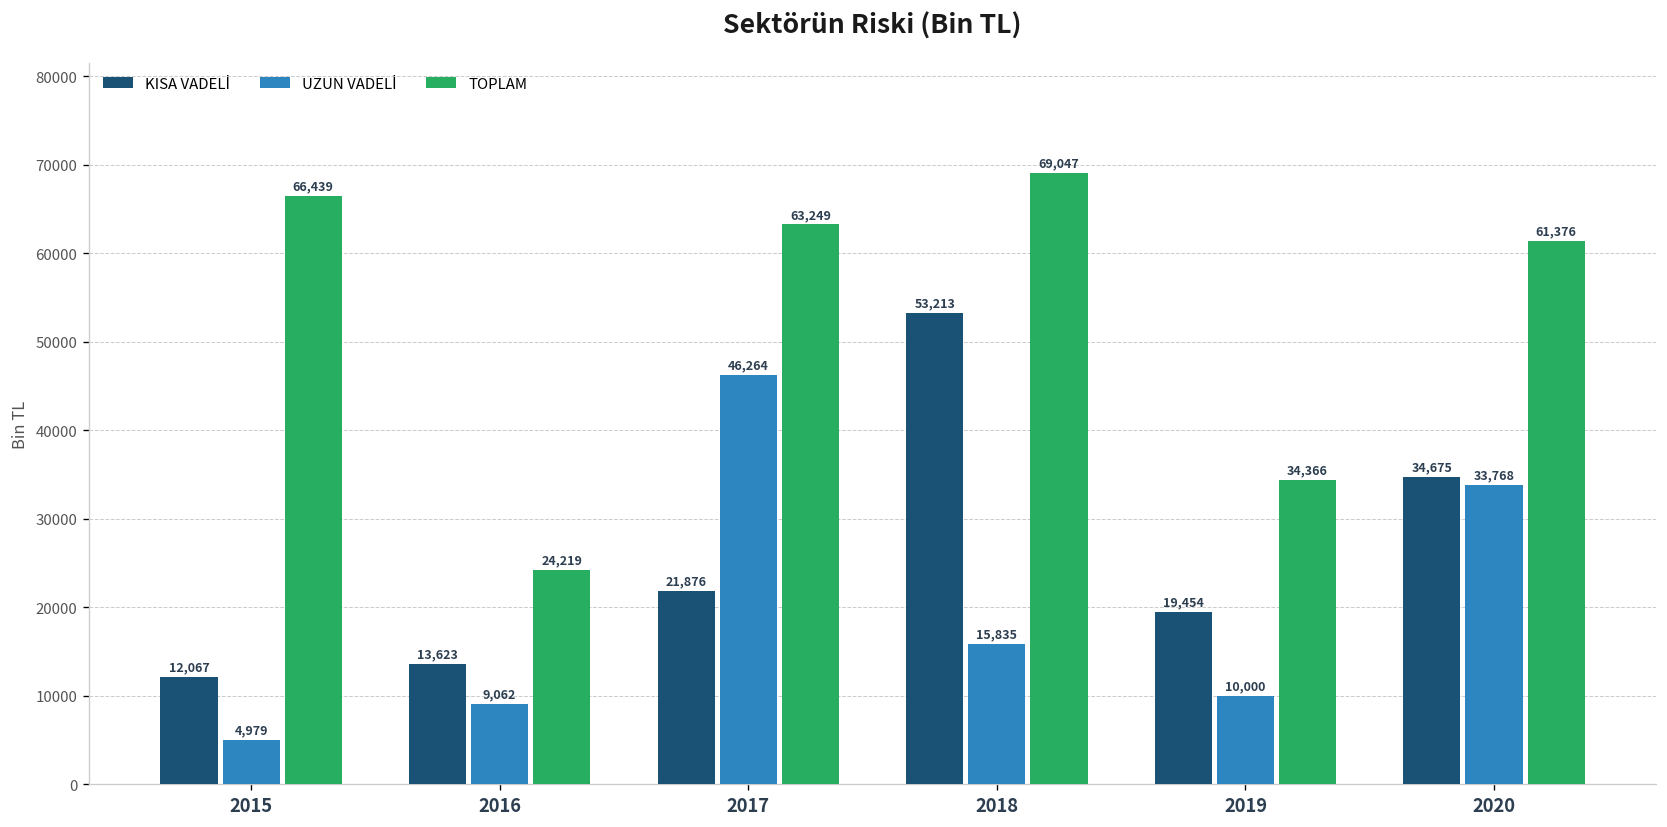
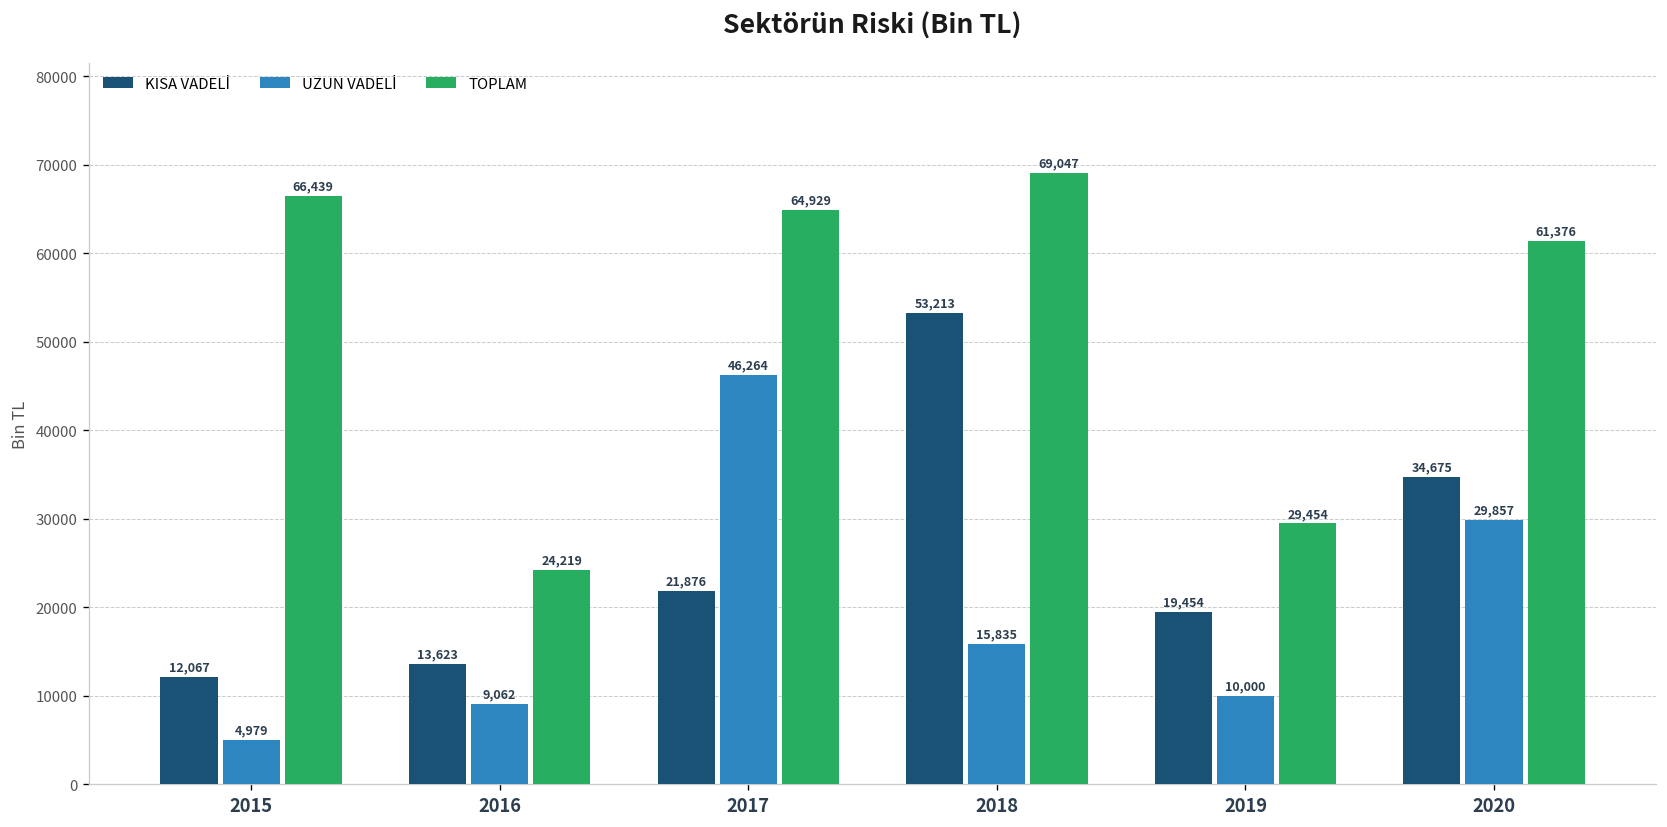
TOPLAM, 2017: 63,249 -> 64,929
TOPLAM, 2019: 34,366 -> 29,454
UZUN VADELİ, 2020: 33,768 -> 29,857
